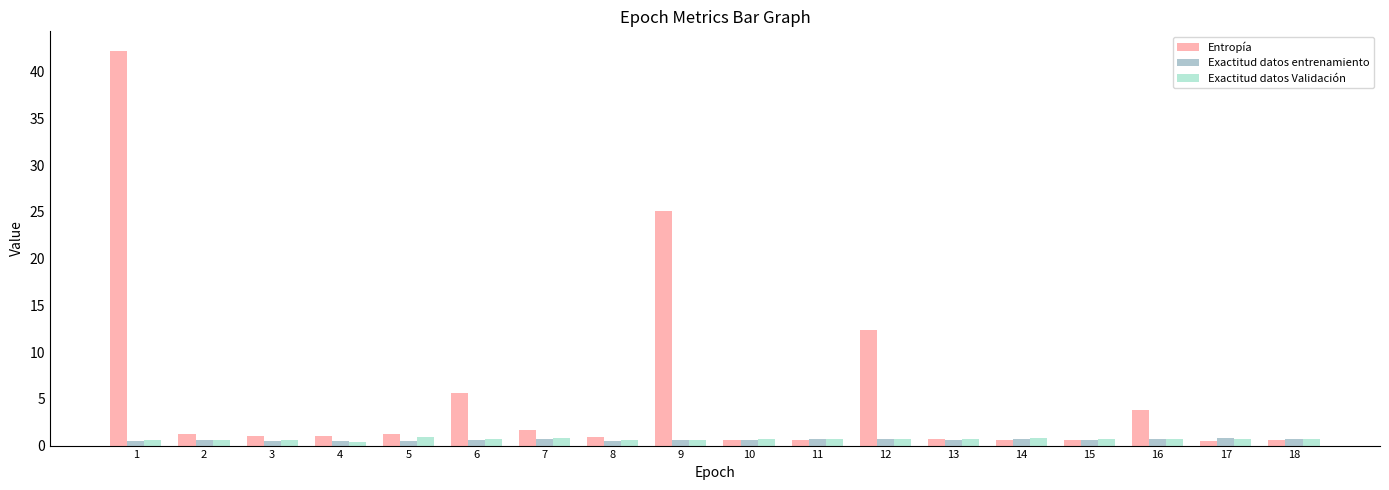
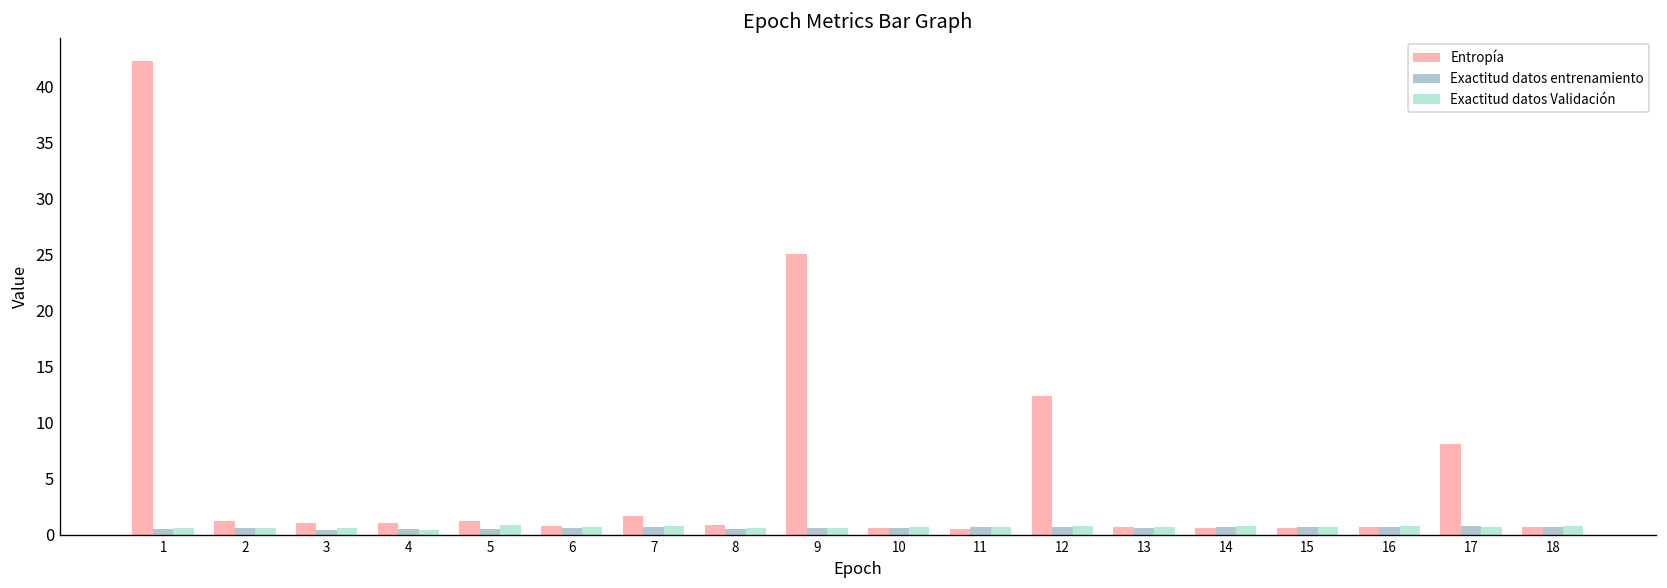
Entropía, 6: 6 -> 1
Entropía, 16: 4 -> 1
Entropía, 17: 1 -> 8
